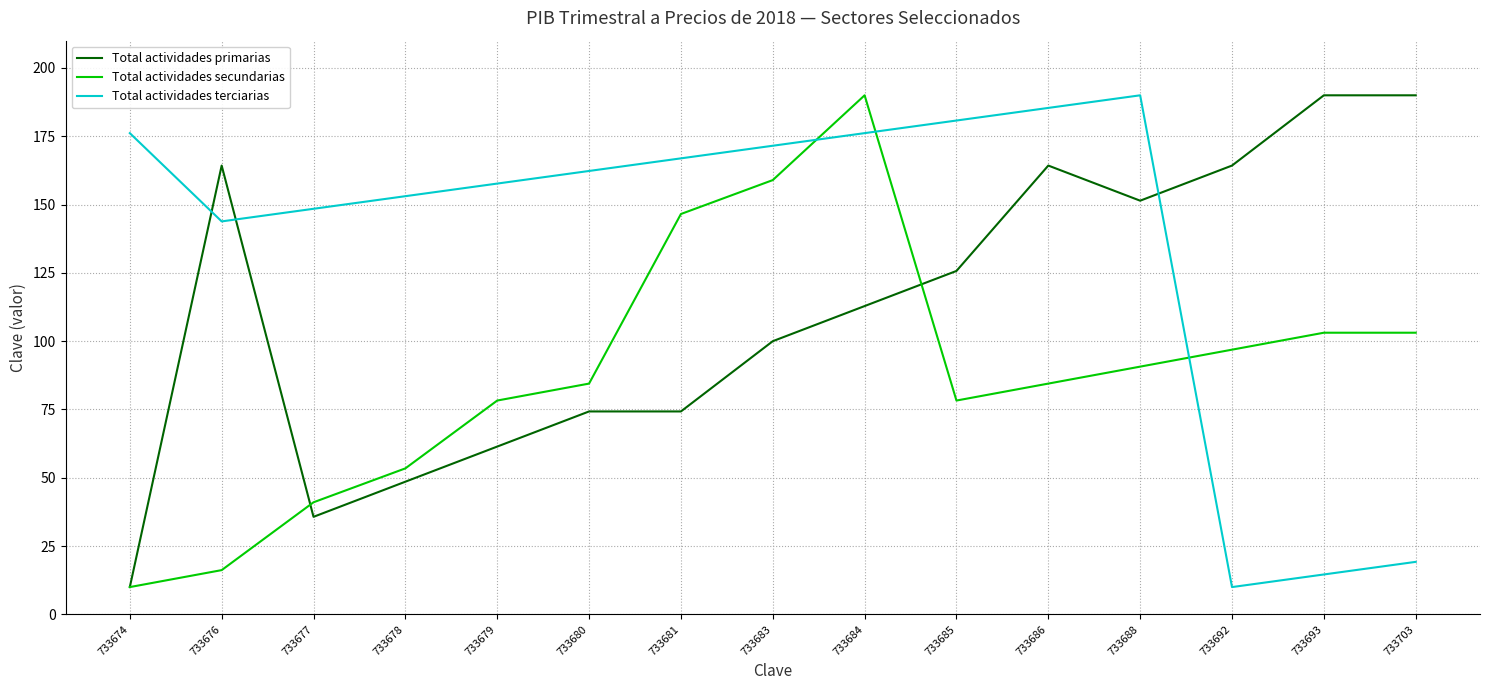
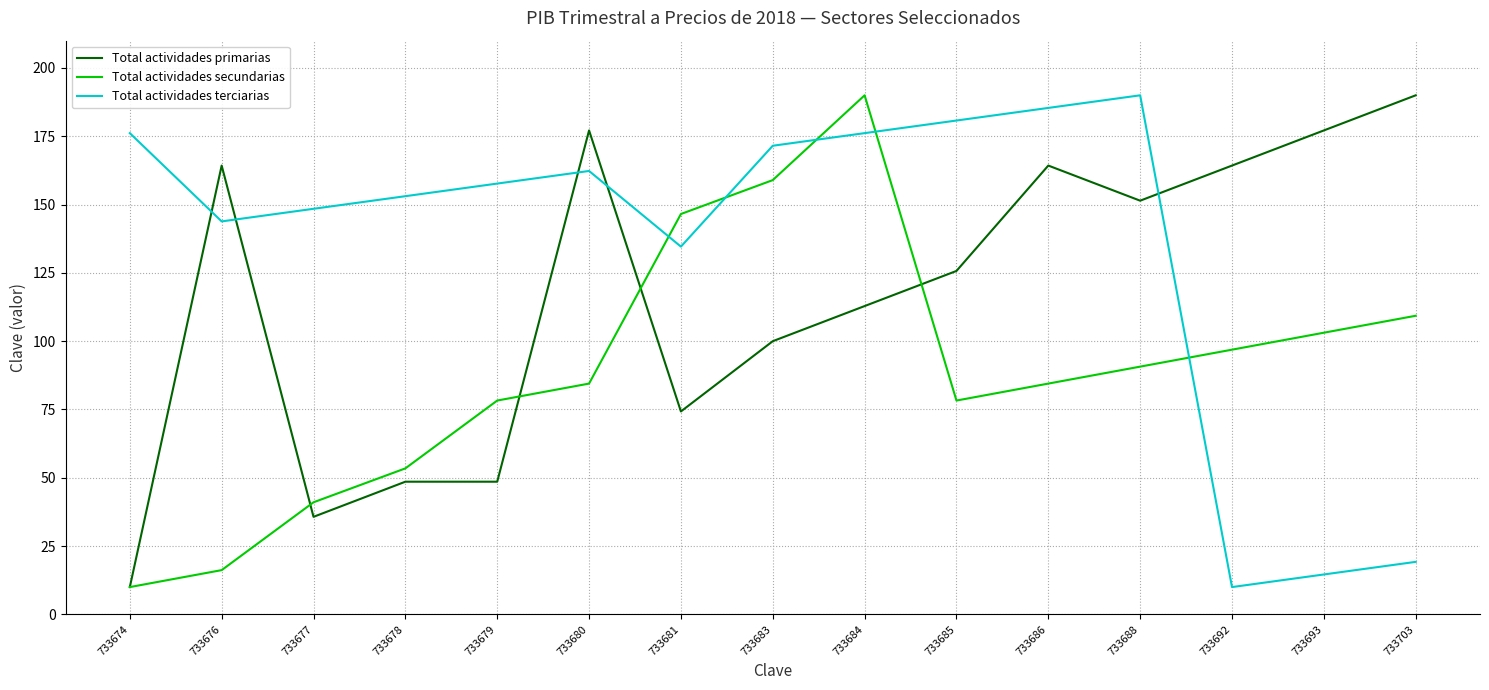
Total actividades primarias, 733679: 61 -> 49
Total actividades primarias, 733680: 74 -> 177
Total actividades terciarias, 733681: 167 -> 135
Total actividades primarias, 733693: 190 -> 177
Total actividades secundarias, 733703: 103 -> 109
